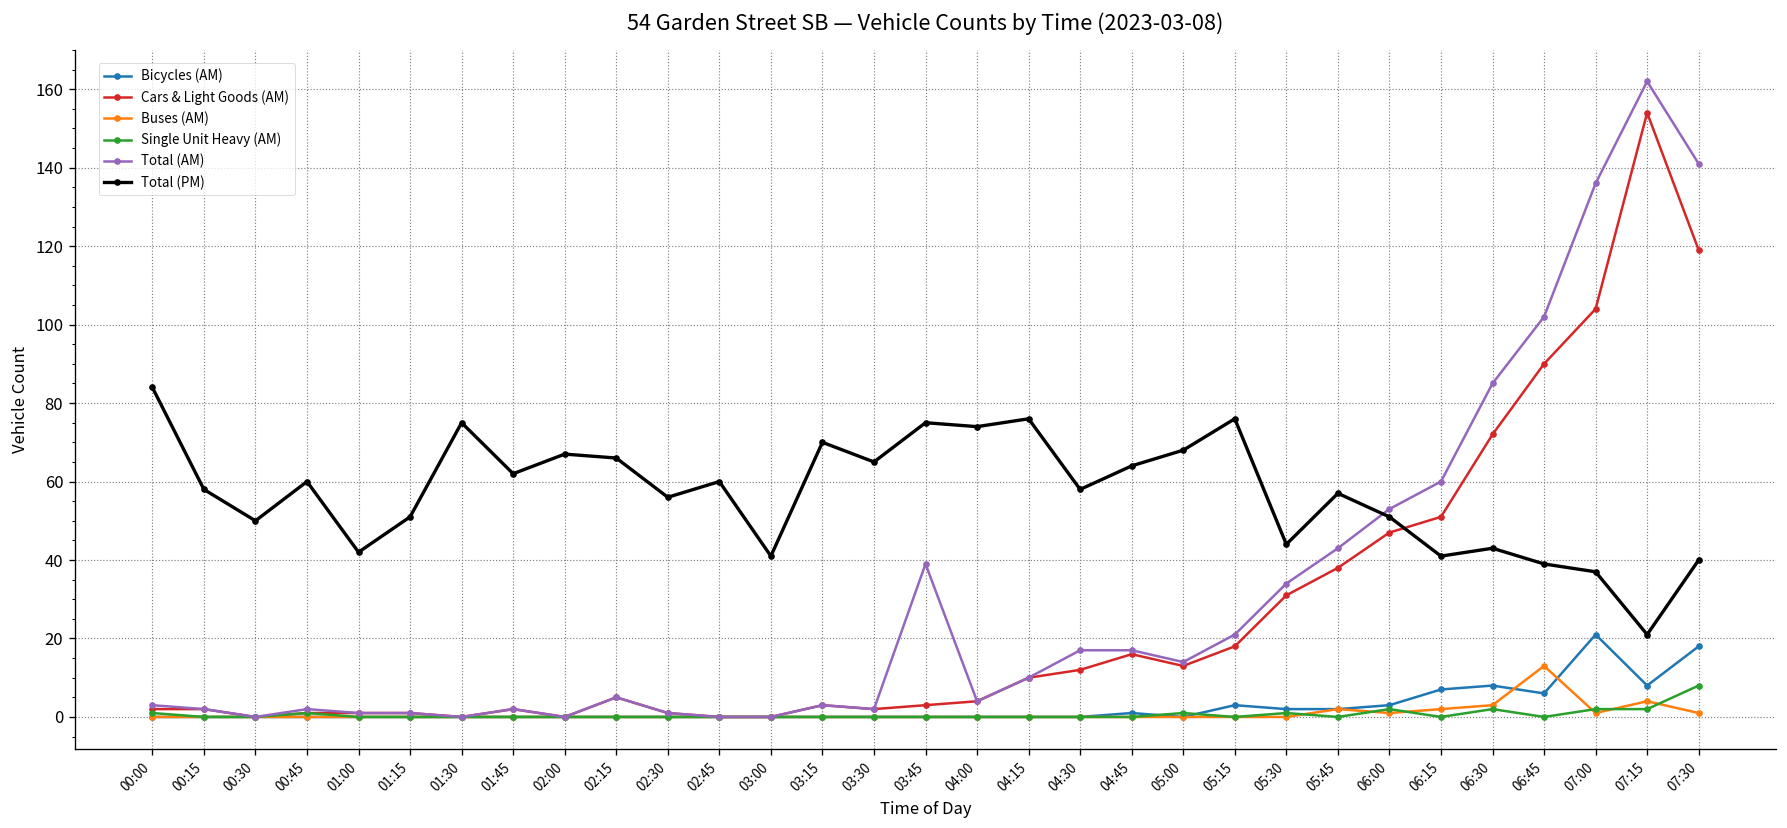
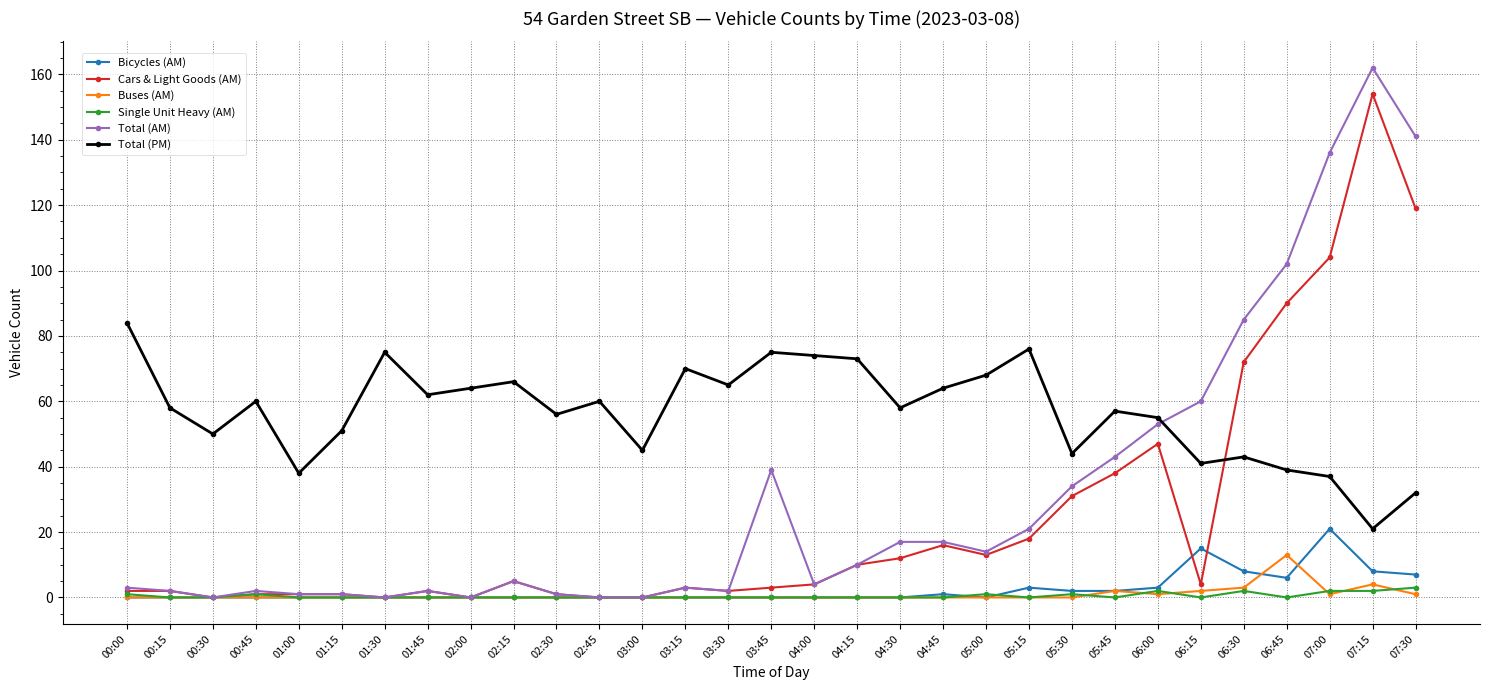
Total (PM), 01:00: 42 -> 38
Total (PM), 02:00: 67 -> 64
Total (PM), 03:00: 41 -> 45
Total (PM), 04:15: 76 -> 73
Total (PM), 06:00: 51 -> 55
Bicycles (AM), 06:15: 7 -> 15
Cars & Light Goods (AM), 06:15: 51 -> 4
Bicycles (AM), 07:30: 18 -> 7
Single Unit Heavy (AM), 07:30: 8 -> 3
Total (PM), 07:30: 40 -> 32
